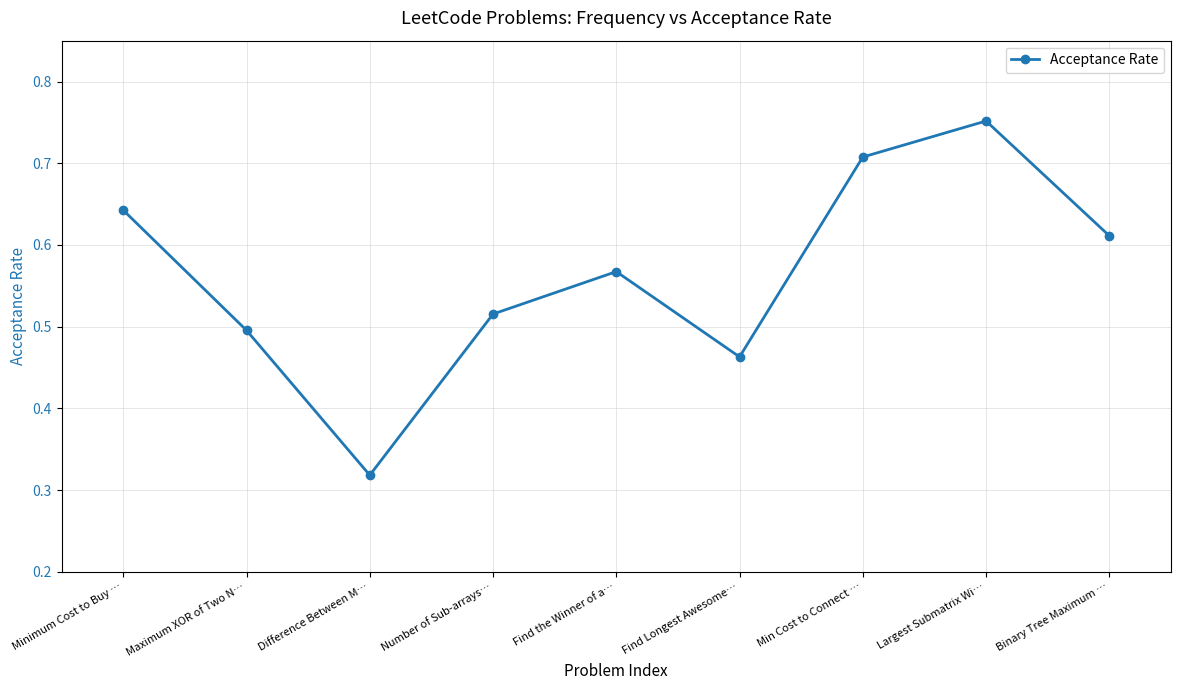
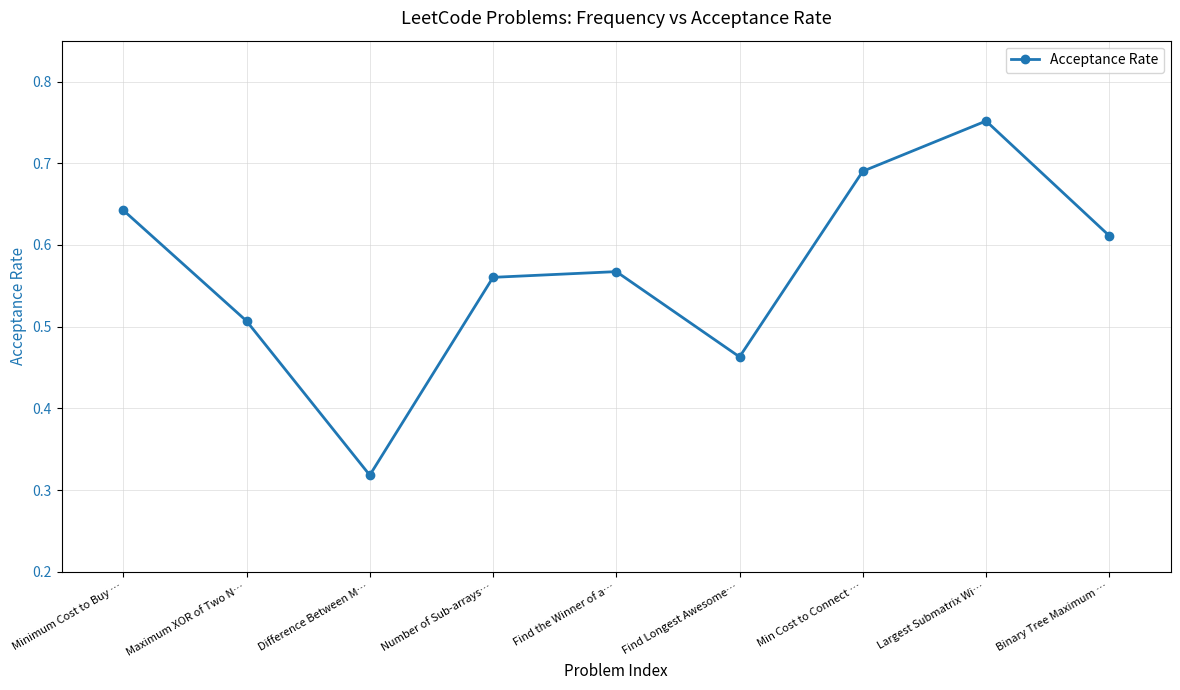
Maximum XOR of Two N…: 0.50 -> 0.51
Number of Sub-arrays…: 0.52 -> 0.56
Min Cost to Connect …: 0.71 -> 0.69
